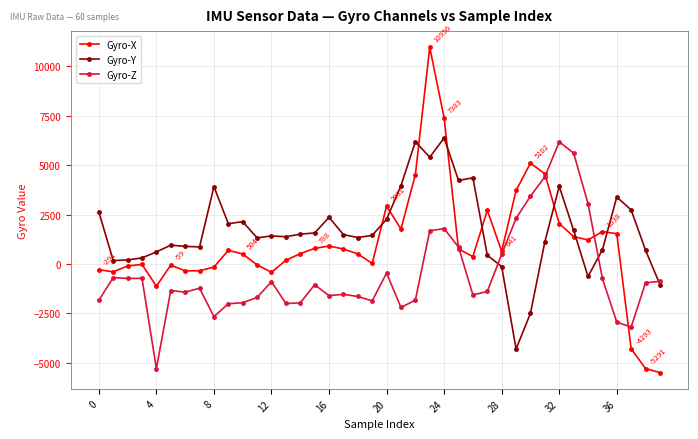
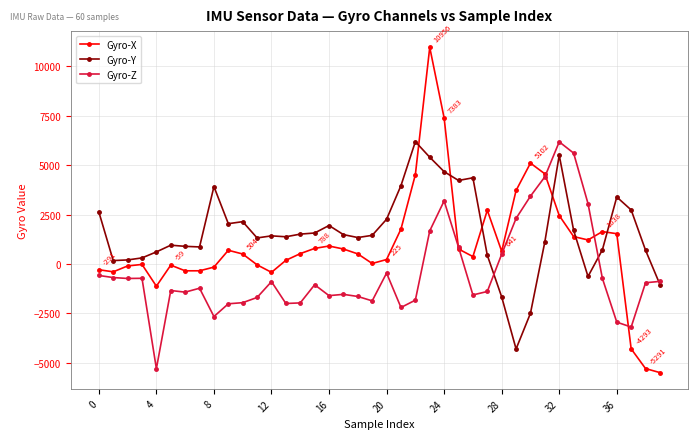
Gyro-Z, 0: -1800 -> -600
Gyro-Y, 16: 2400 -> 1900
Gyro-X, 20: 2931 -> 225
Gyro-Y, 24: 6400 -> 4700
Gyro-Z, 24: 1800 -> 3200
Gyro-Y, 28: -100 -> -1700
Gyro-X, 32: 2000 -> 2500
Gyro-Y, 32: 3900 -> 5500
